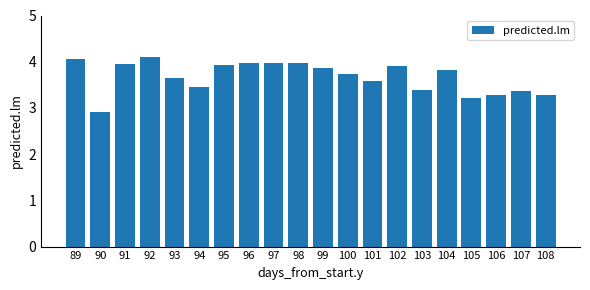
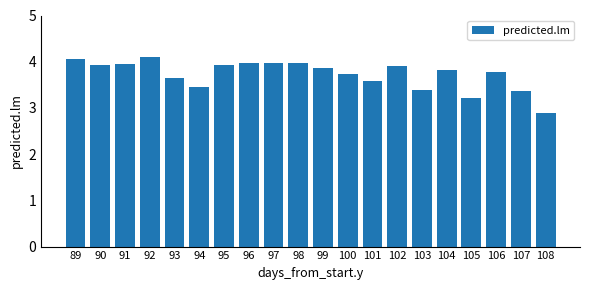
90: 2.9 -> 3.9
106: 3.3 -> 3.8
108: 3.3 -> 2.9
